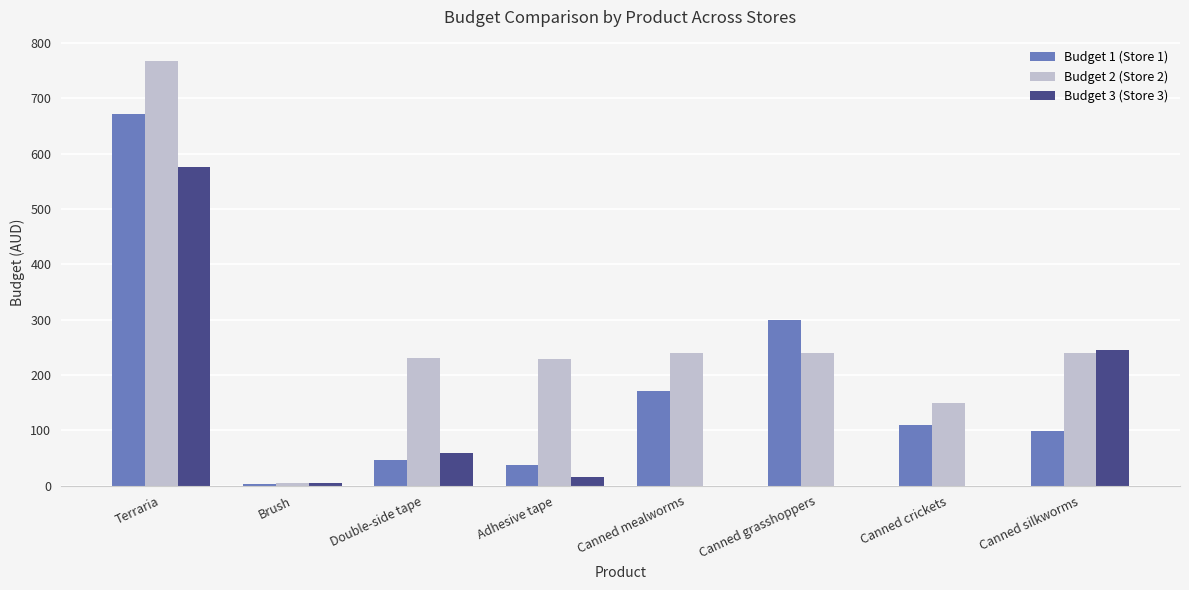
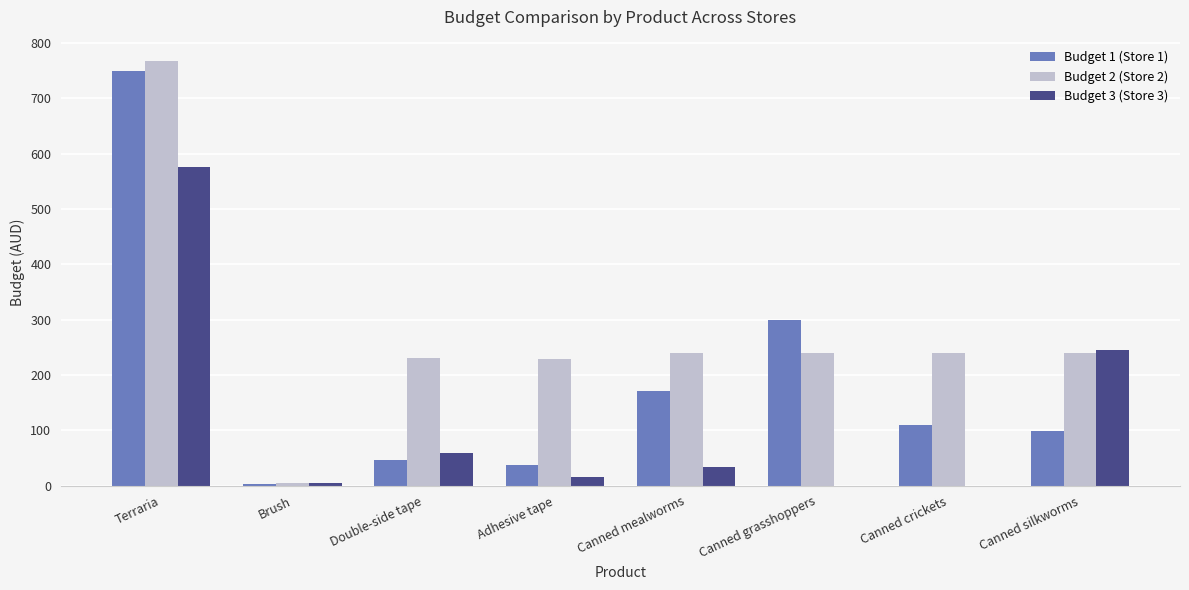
Budget 1 (Store 1), Terraria: 670 -> 750
Budget 3 (Store 3), Canned mealworms: 0 -> 30
Budget 2 (Store 2), Canned crickets: 150 -> 240
